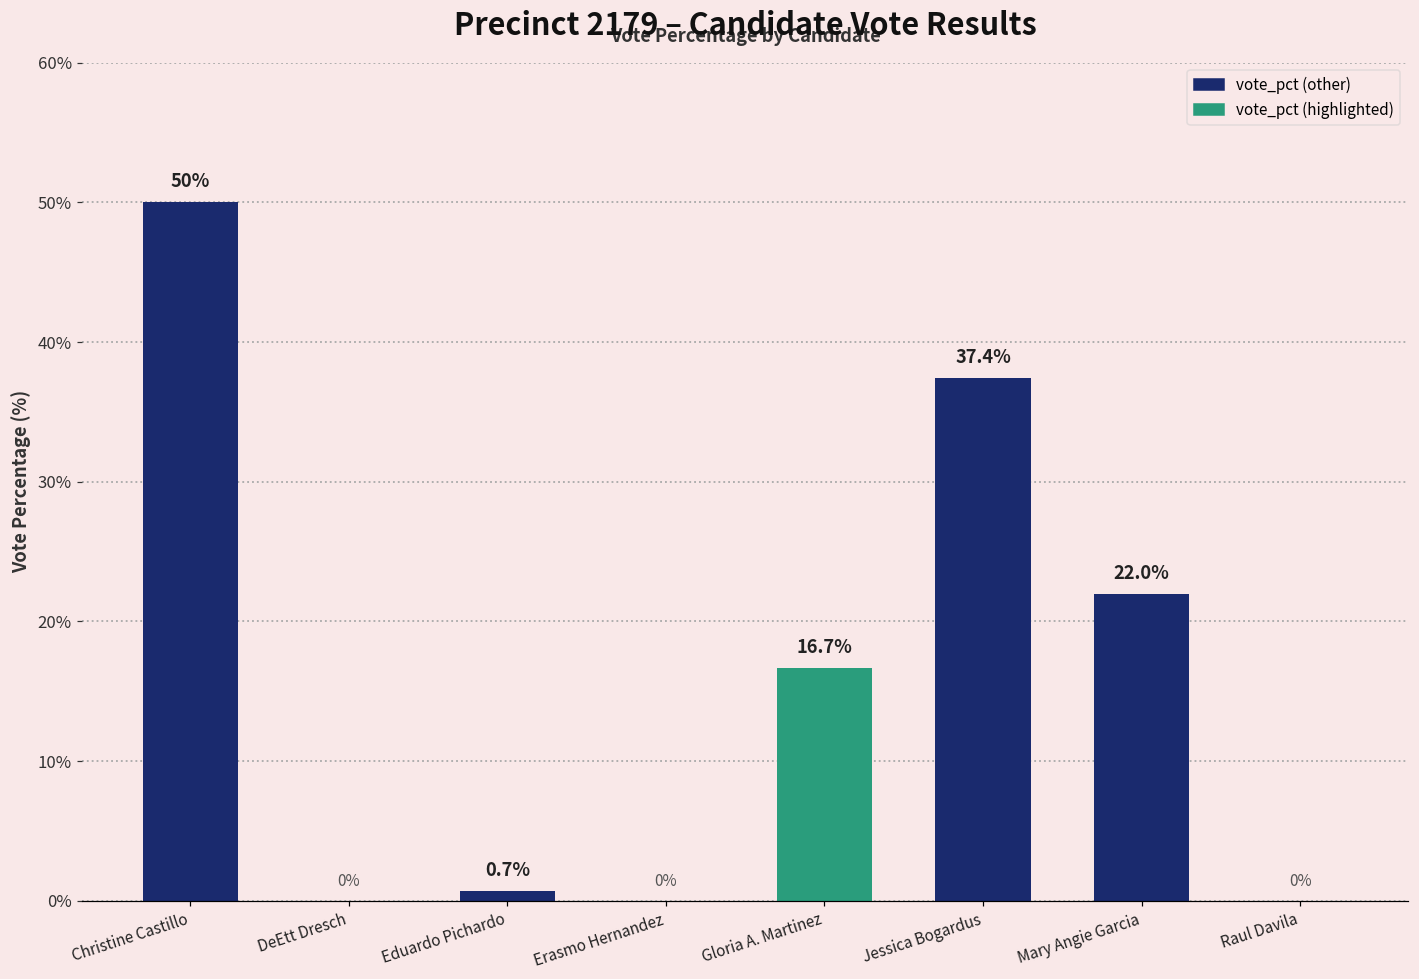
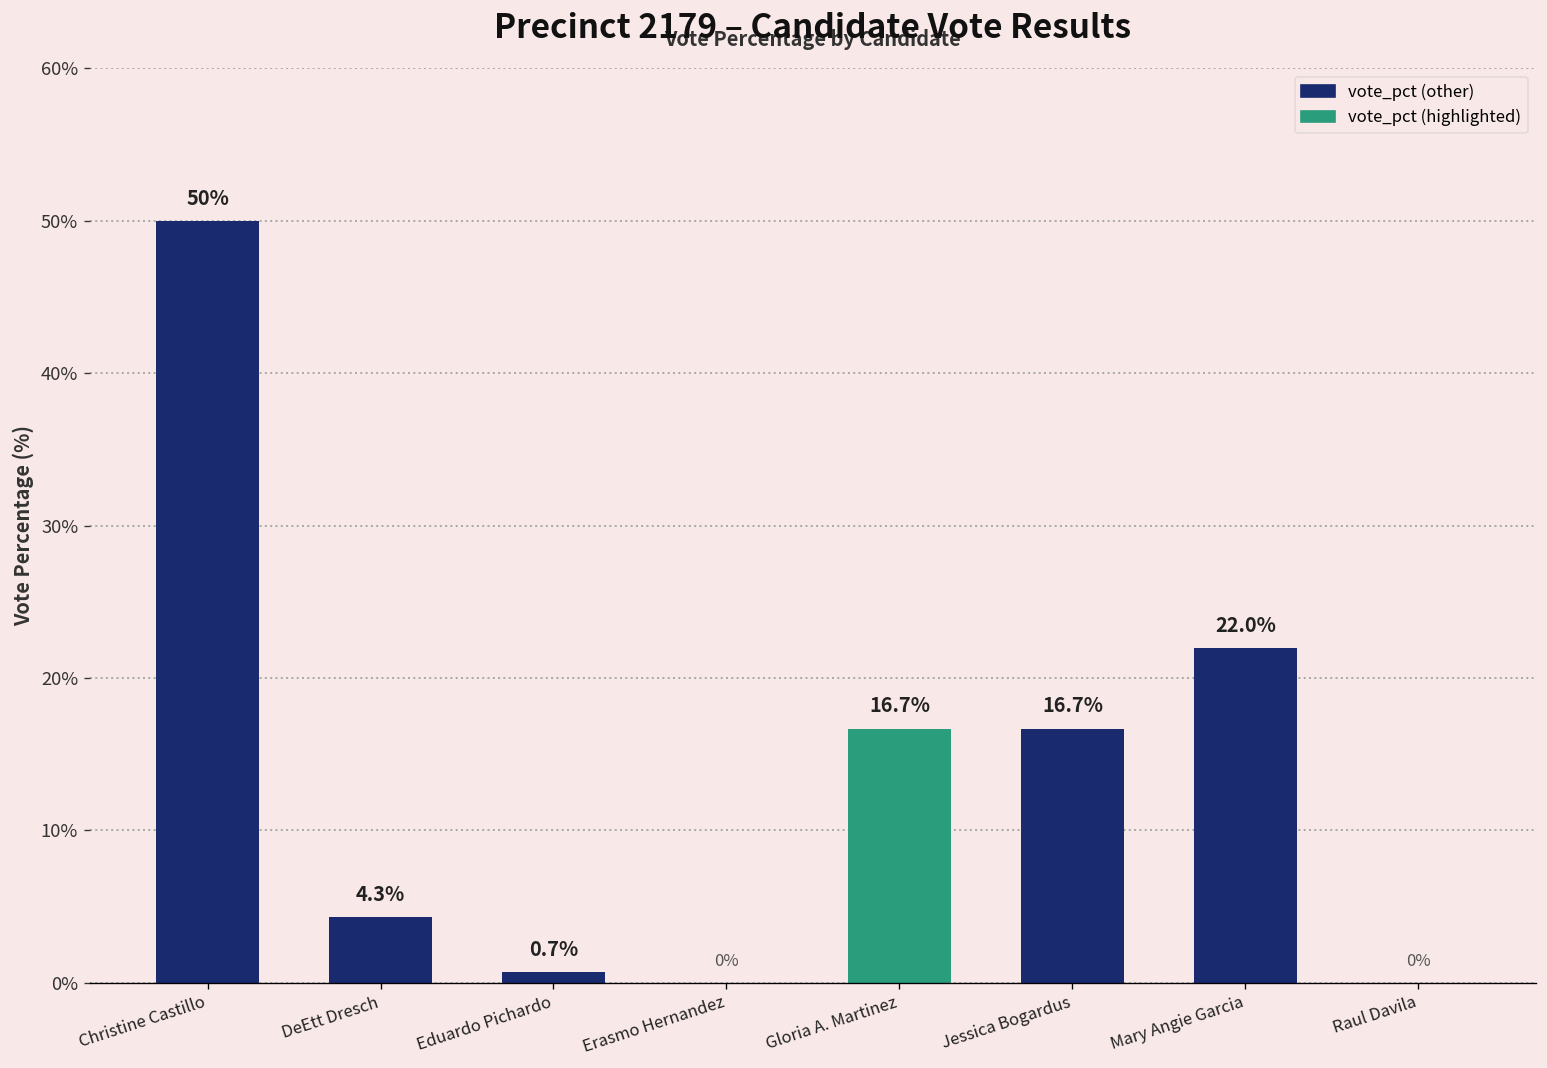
DeEtt Dresch: 0% -> 4.3%
Jessica Bogardus: 37.4% -> 16.7%
